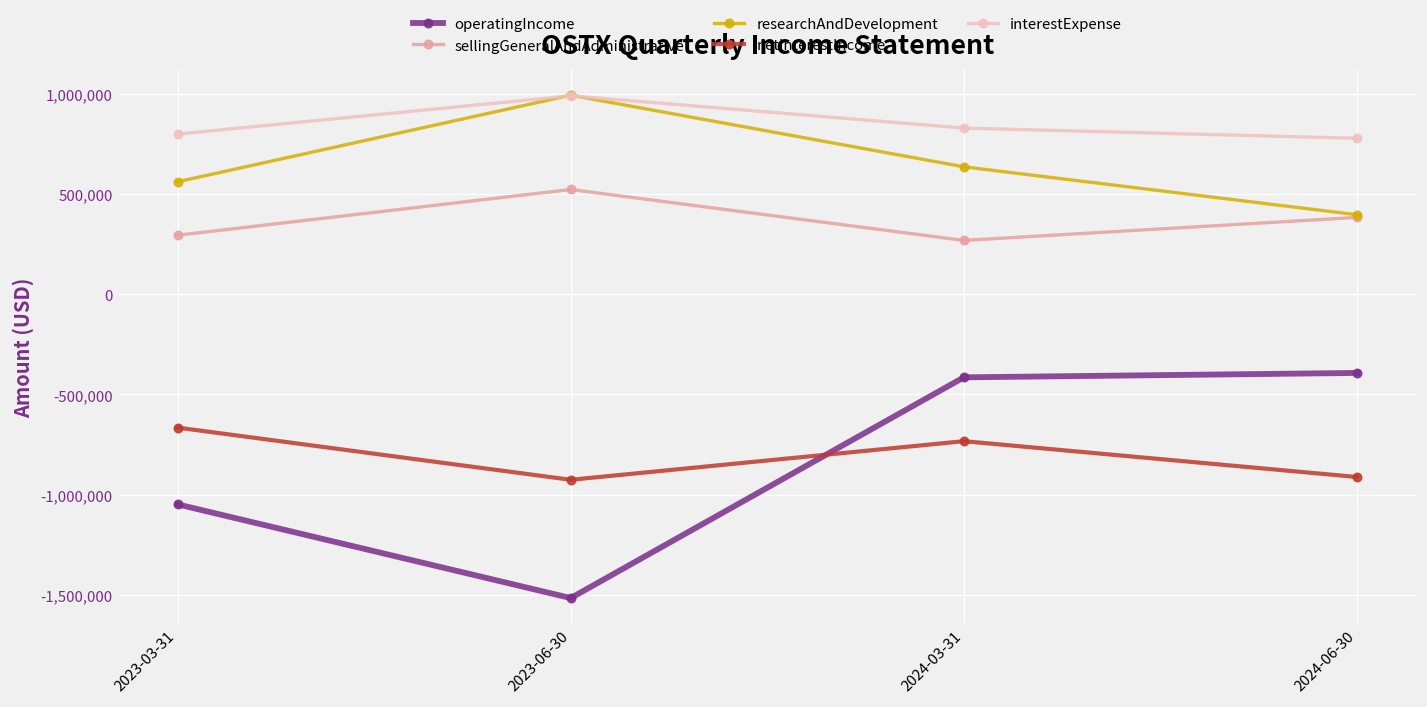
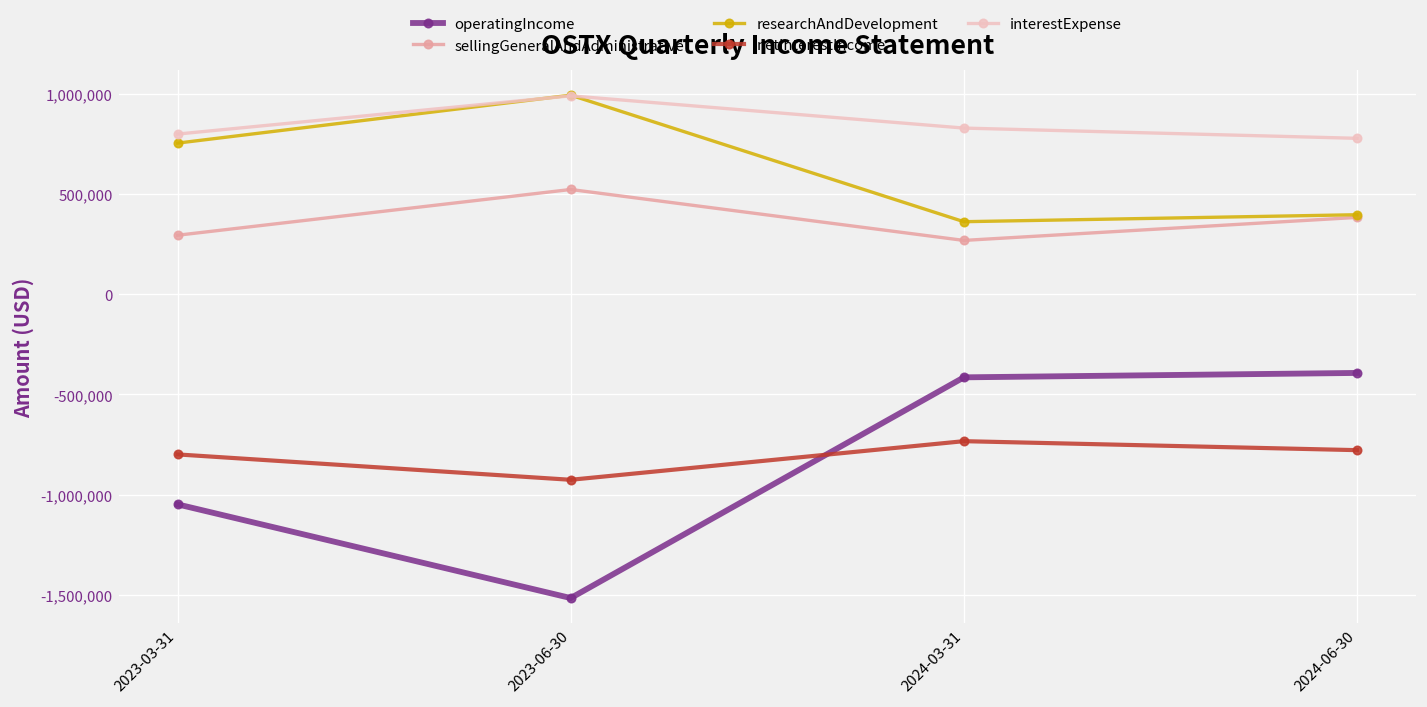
researchAndDevelopment, 2023-03-31: 560,000 -> 750,000
netInterestIncome, 2023-03-31: -670,000 -> -800,000
researchAndDevelopment, 2024-03-31: 640,000 -> 360,000
netInterestIncome, 2024-06-30: -910,000 -> -780,000
